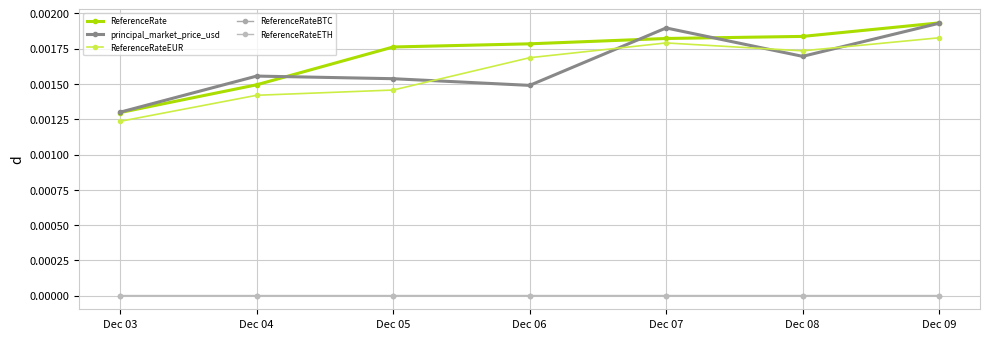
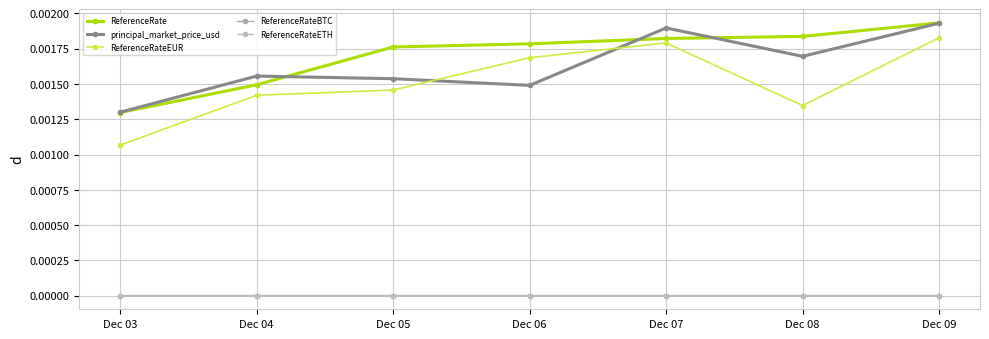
ReferenceRateEUR, Dec 03: 0.00124 -> 0.00107
ReferenceRateEUR, Dec 08: 0.00173 -> 0.00135
